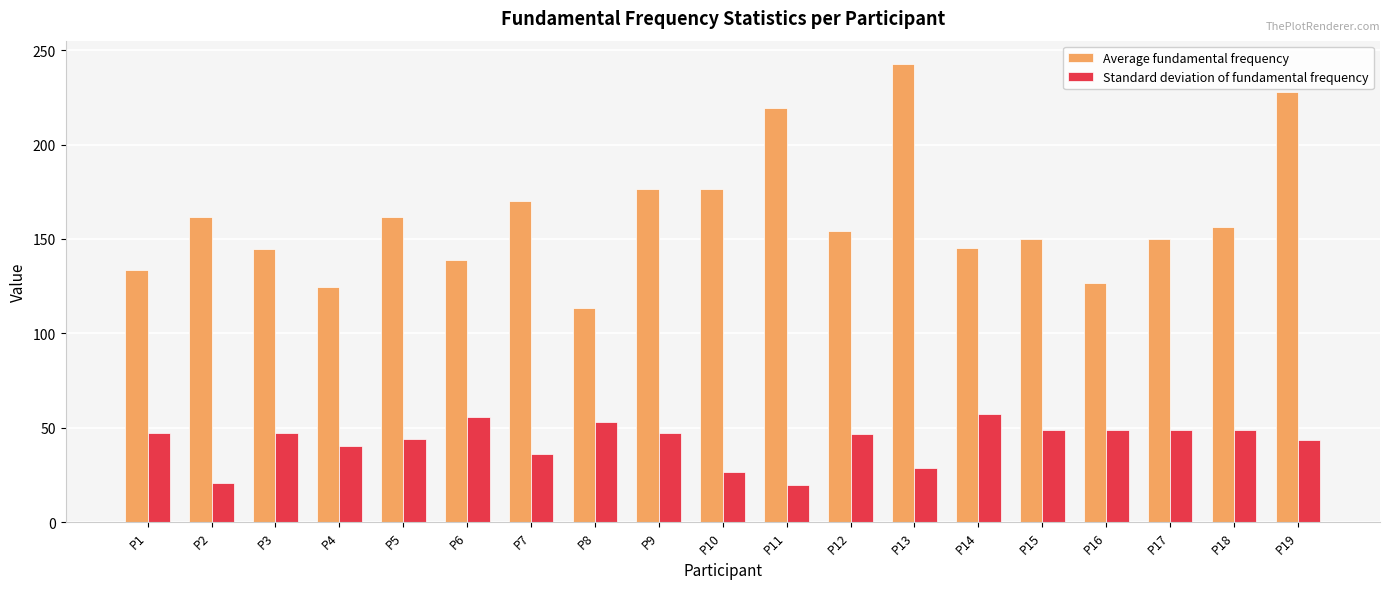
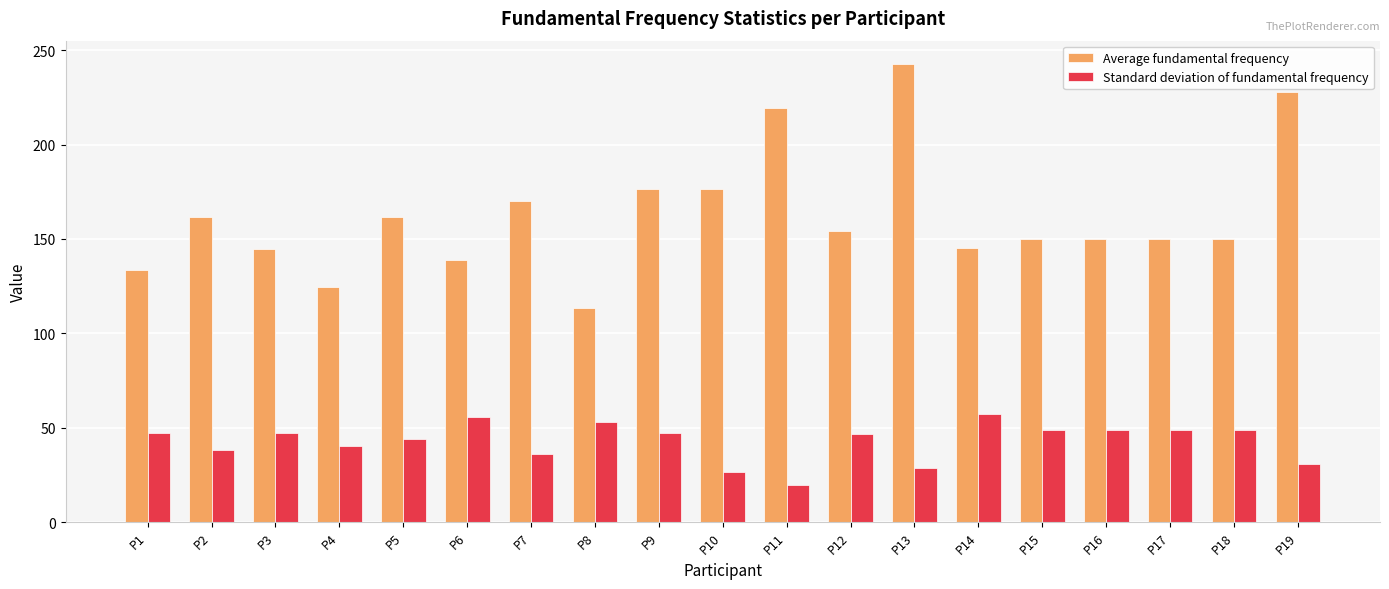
Standard deviation of fundamental frequency, P2: 21 -> 38
Average fundamental frequency, P16: 127 -> 150
Average fundamental frequency, P18: 156 -> 150
Standard deviation of fundamental frequency, P19: 44 -> 31
